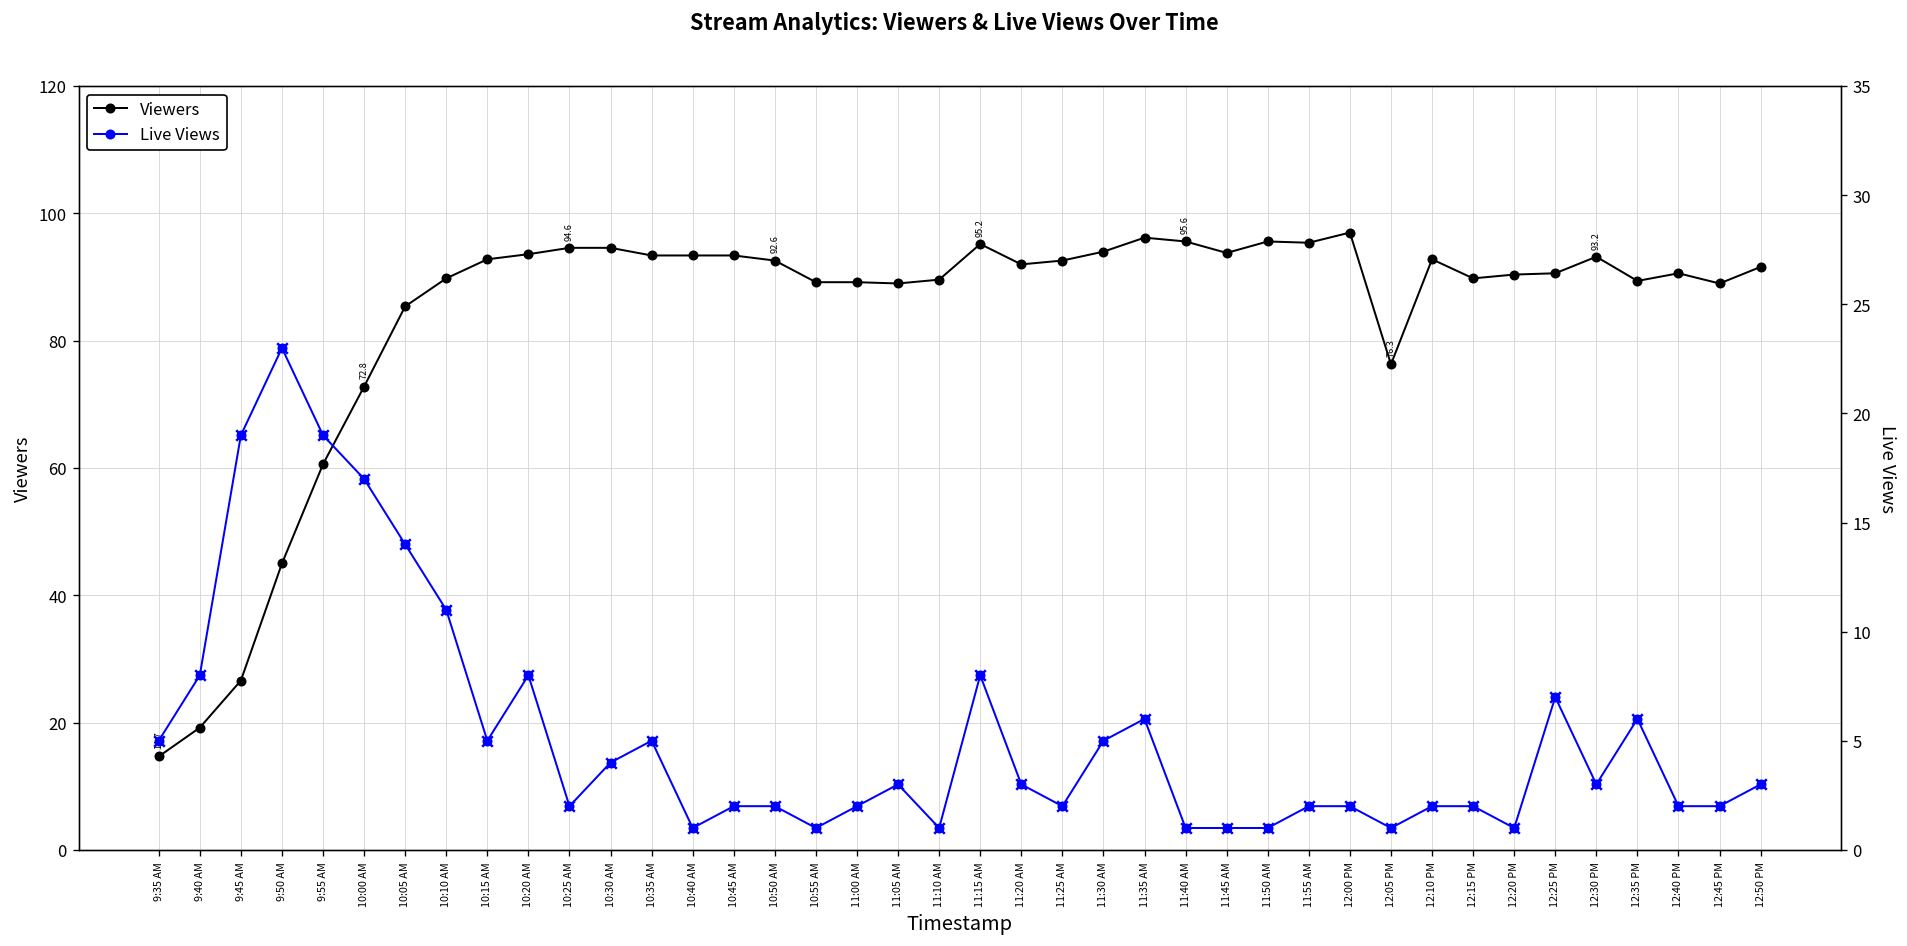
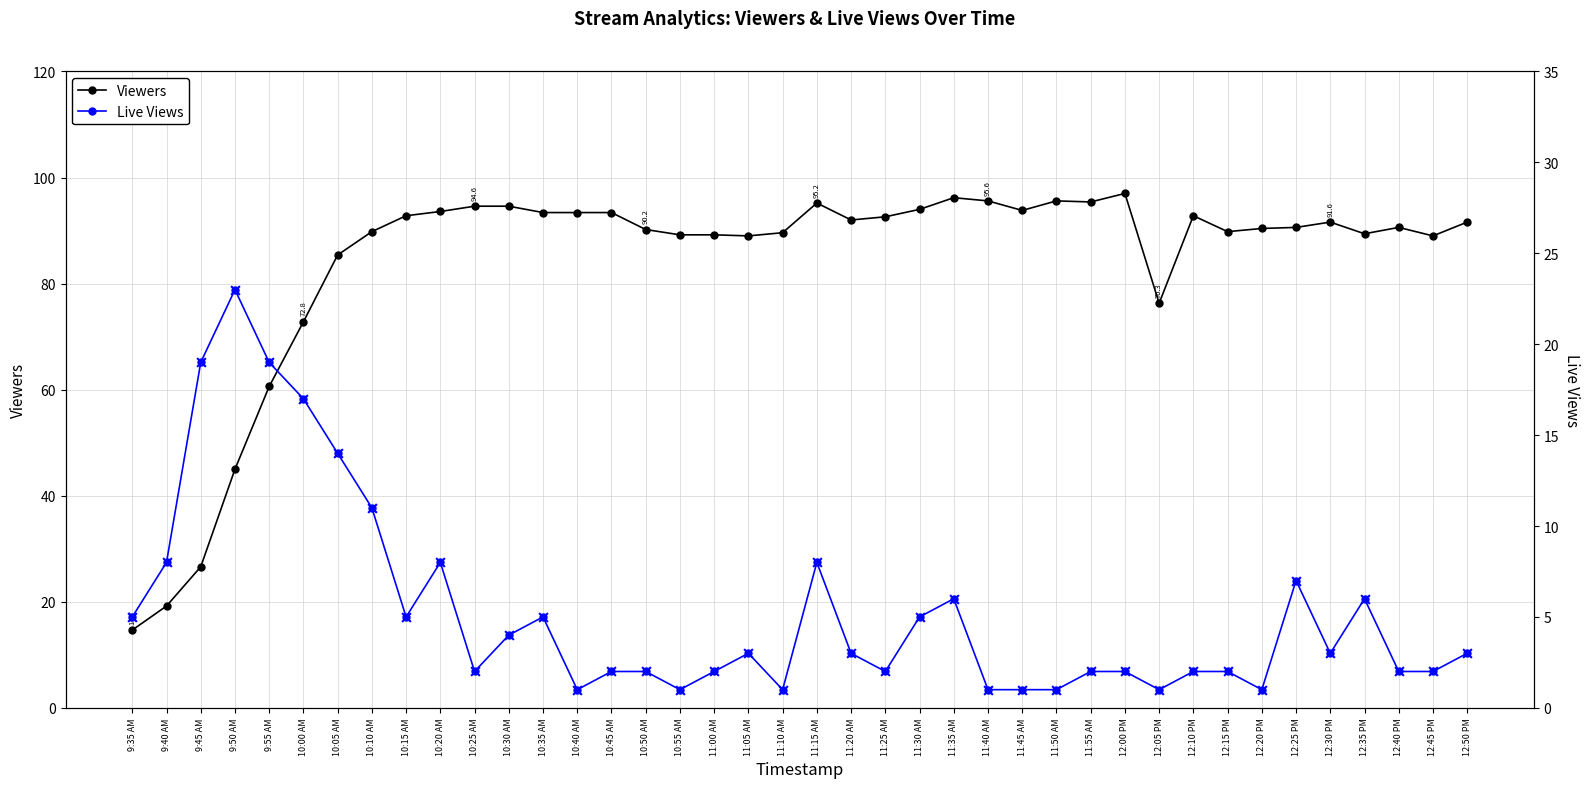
Viewers, 10:50 AM: 92.6 -> 90.2
Viewers, 12:30 PM: 93.2 -> 91.6
